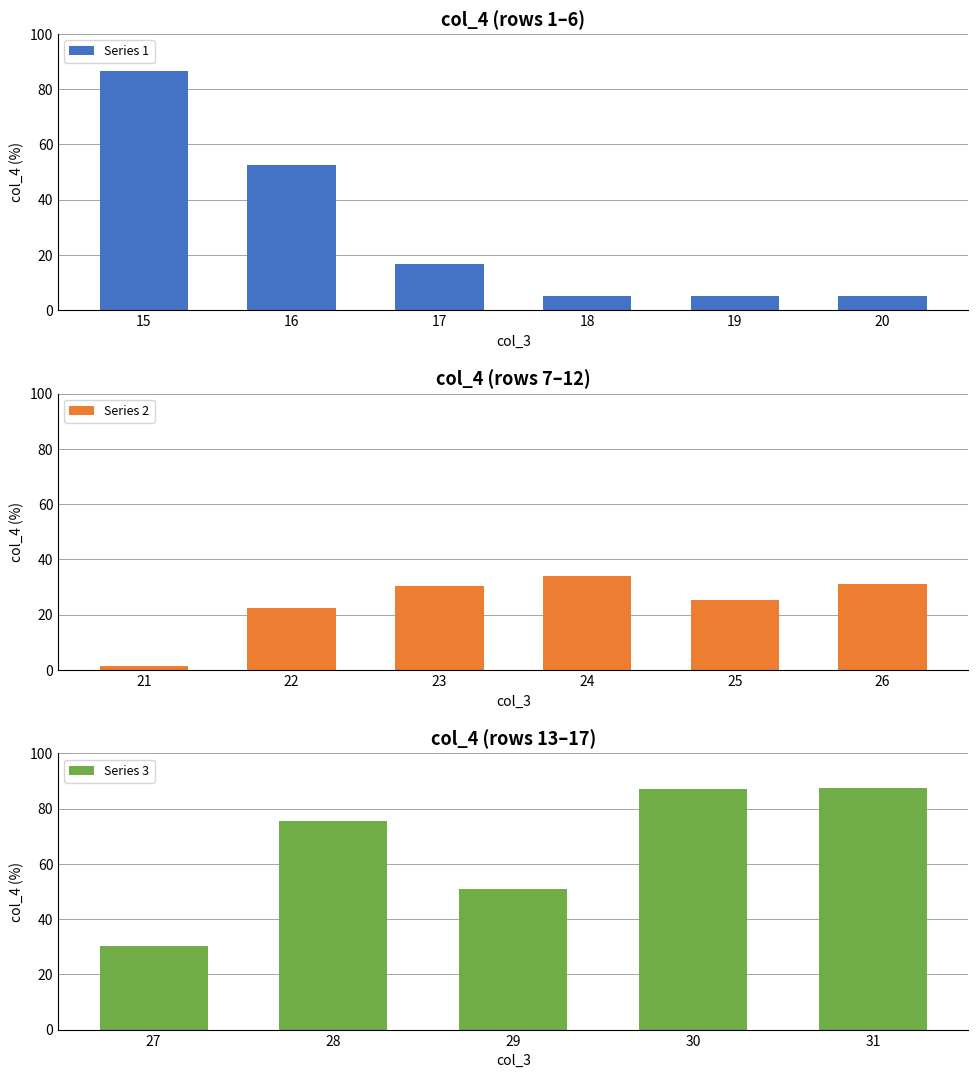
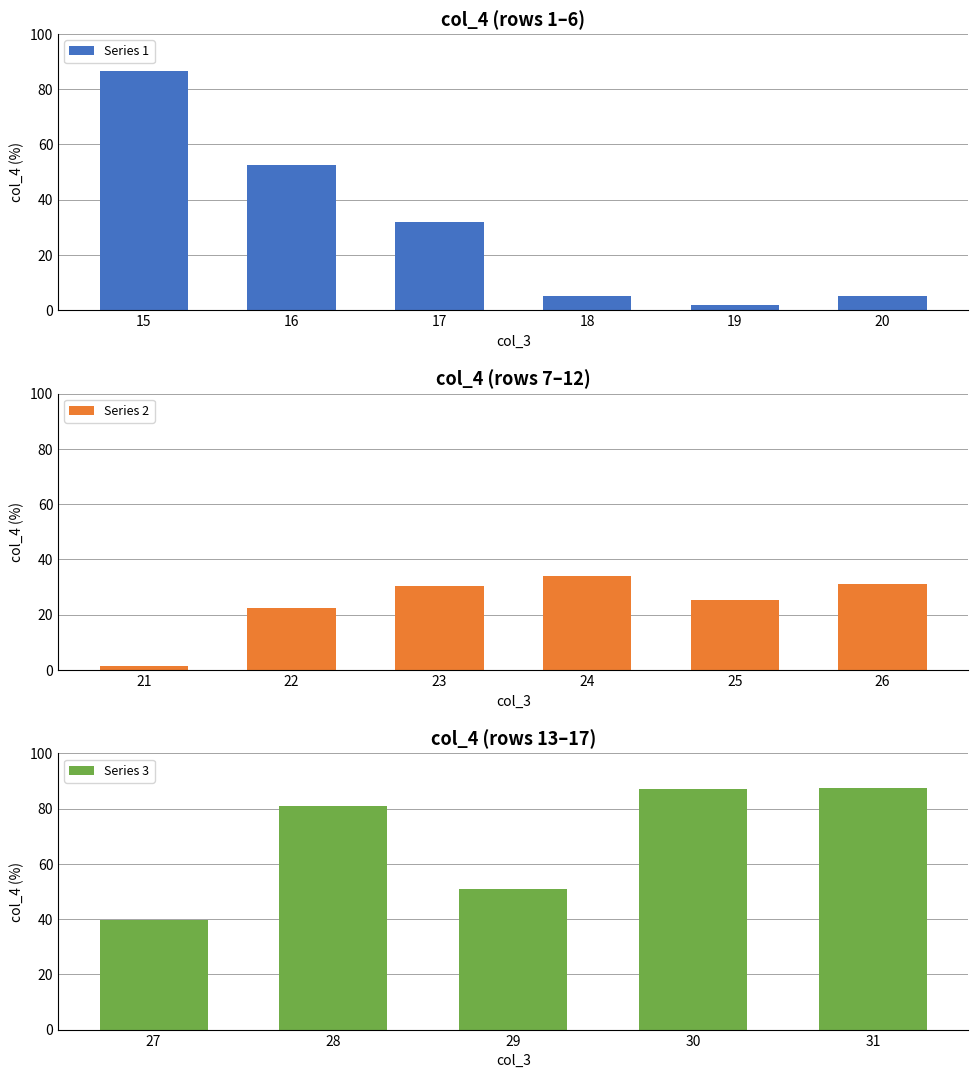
col_4 (rows 1–6), 17: 17 -> 32
col_4 (rows 1–6), 19: 5 -> 2
col_4 (rows 13–17), 27: 30 -> 40
col_4 (rows 13–17), 28: 75 -> 81
